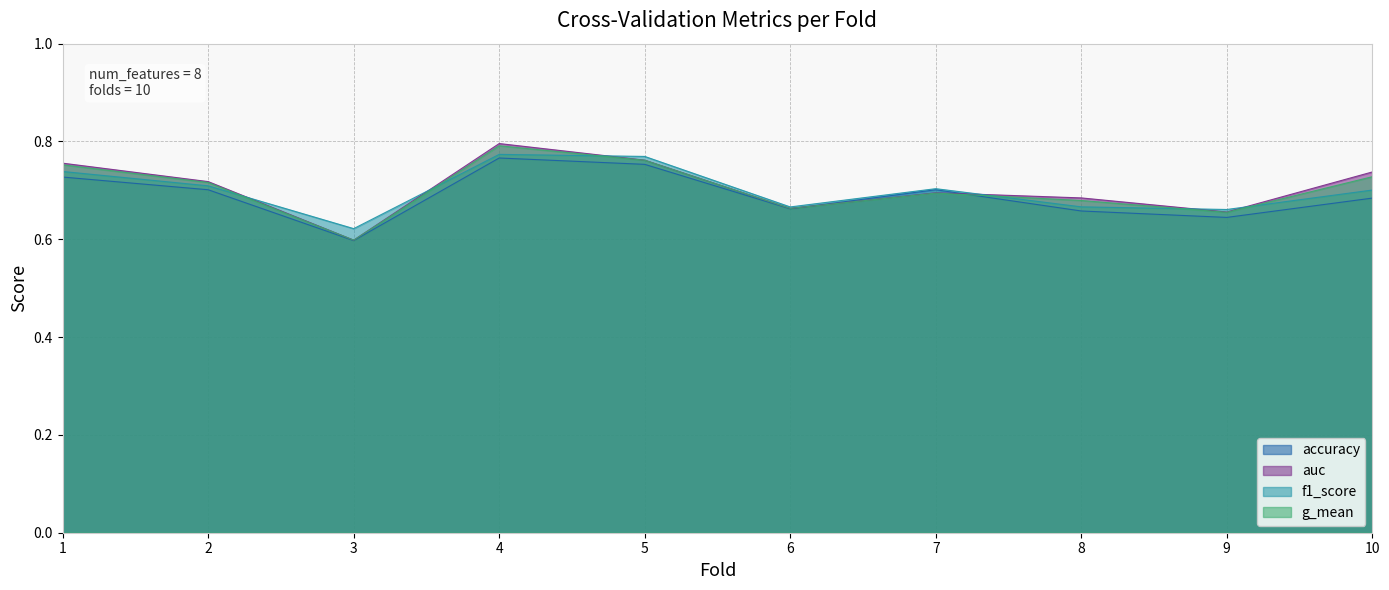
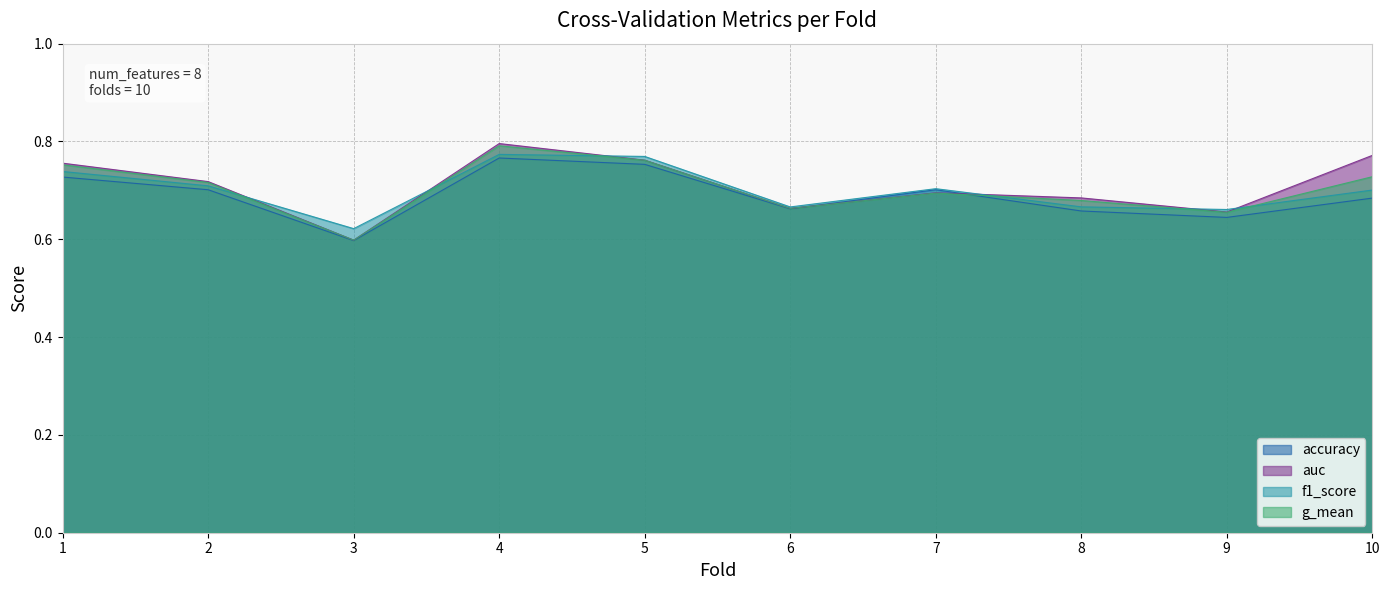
auc, 10: 0.74 -> 0.77
